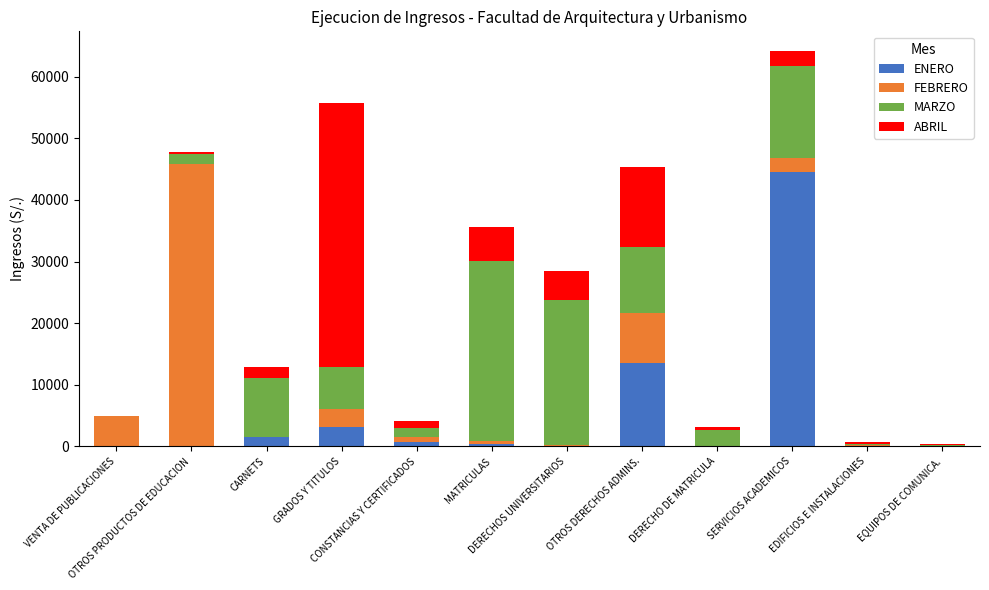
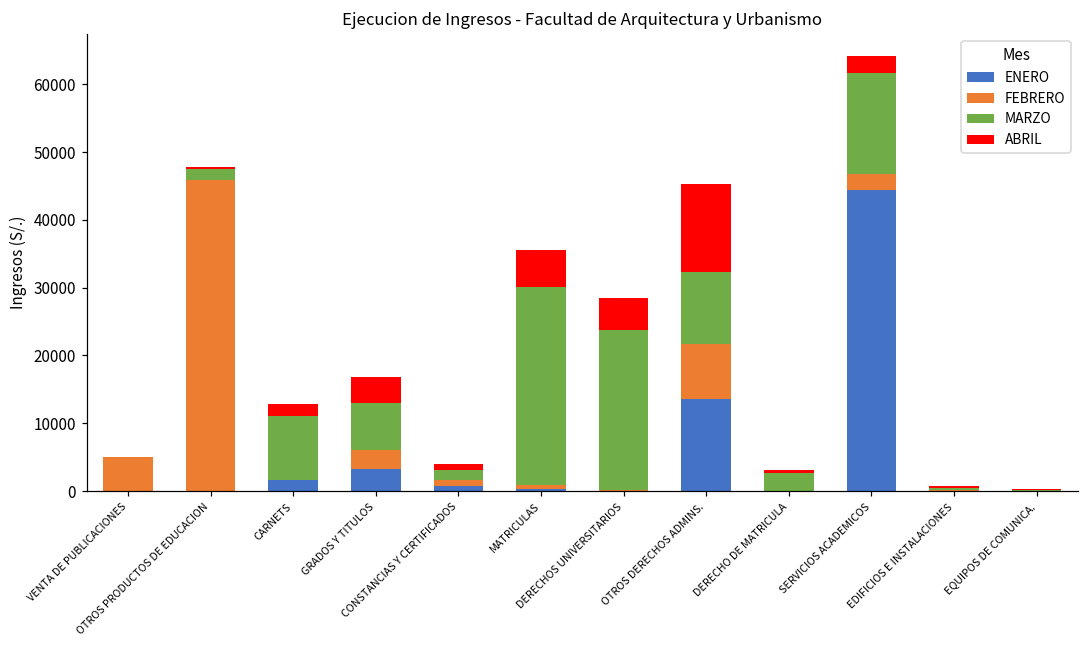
ABRIL, GRADOS Y TITULOS: 43000 -> 4000
